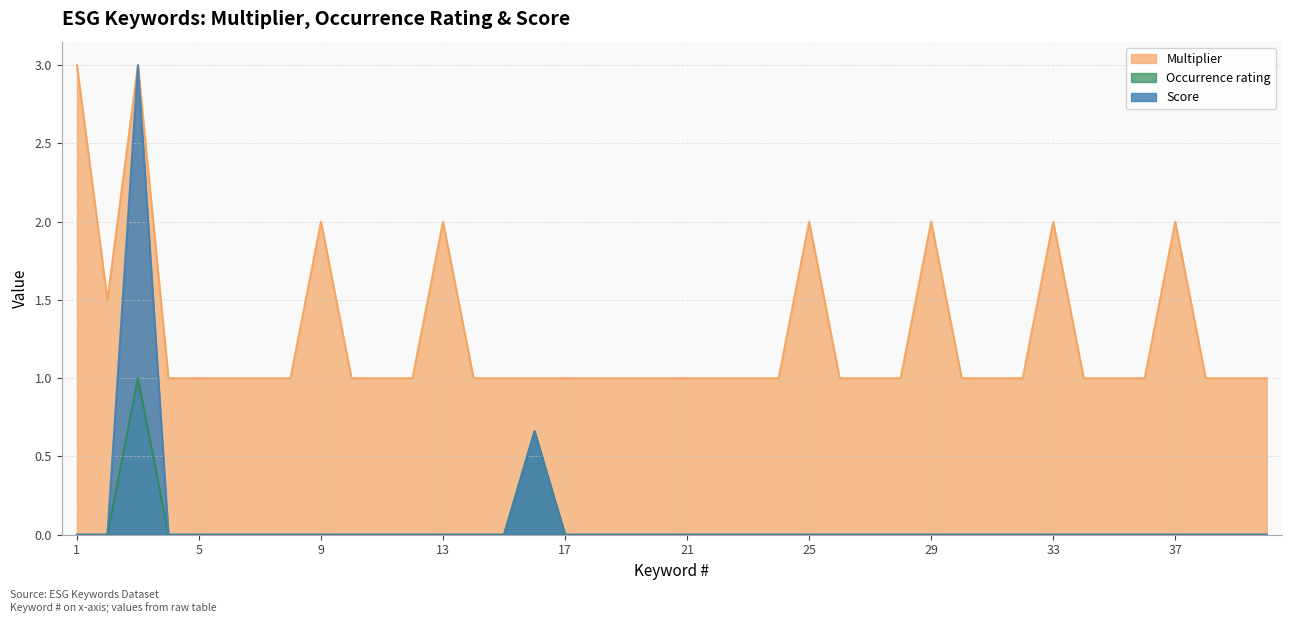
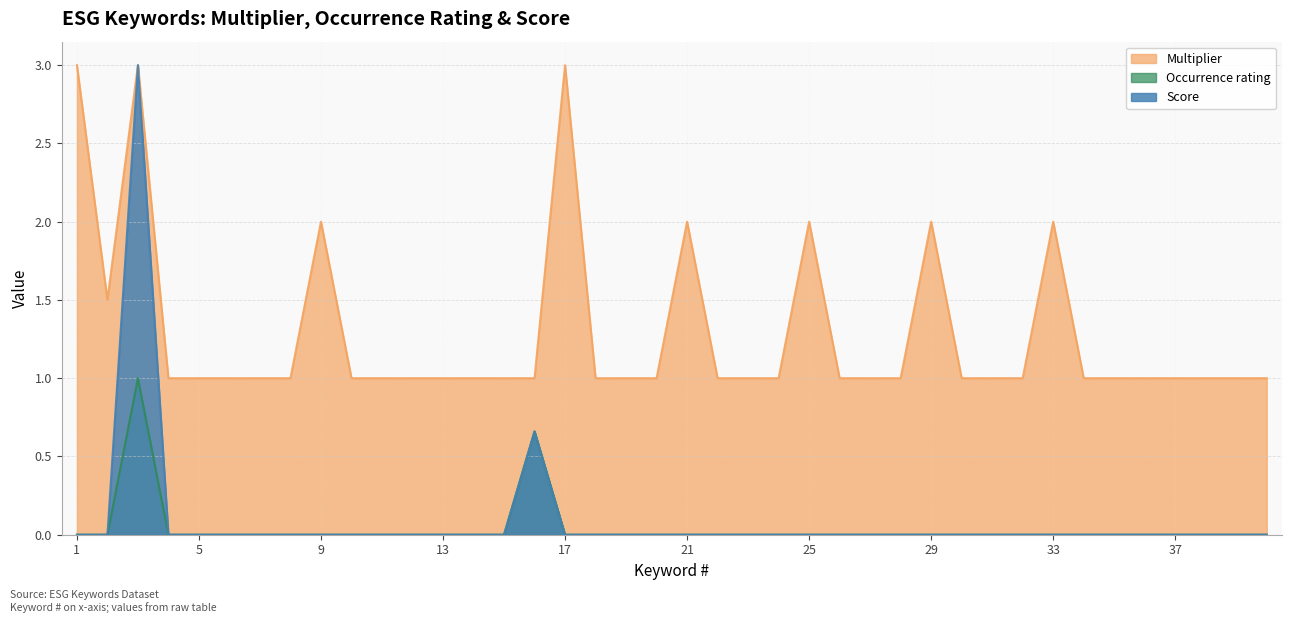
Multiplier, 13: 2 -> 1
Multiplier, 17: 1 -> 3
Multiplier, 21: 1 -> 2
Multiplier, 37: 2 -> 1
